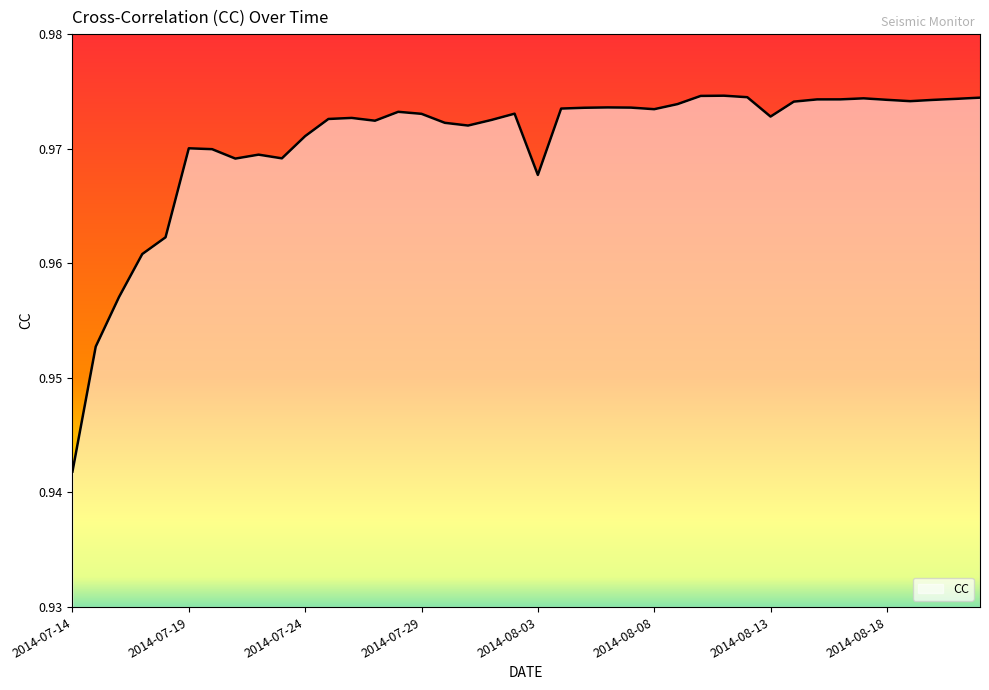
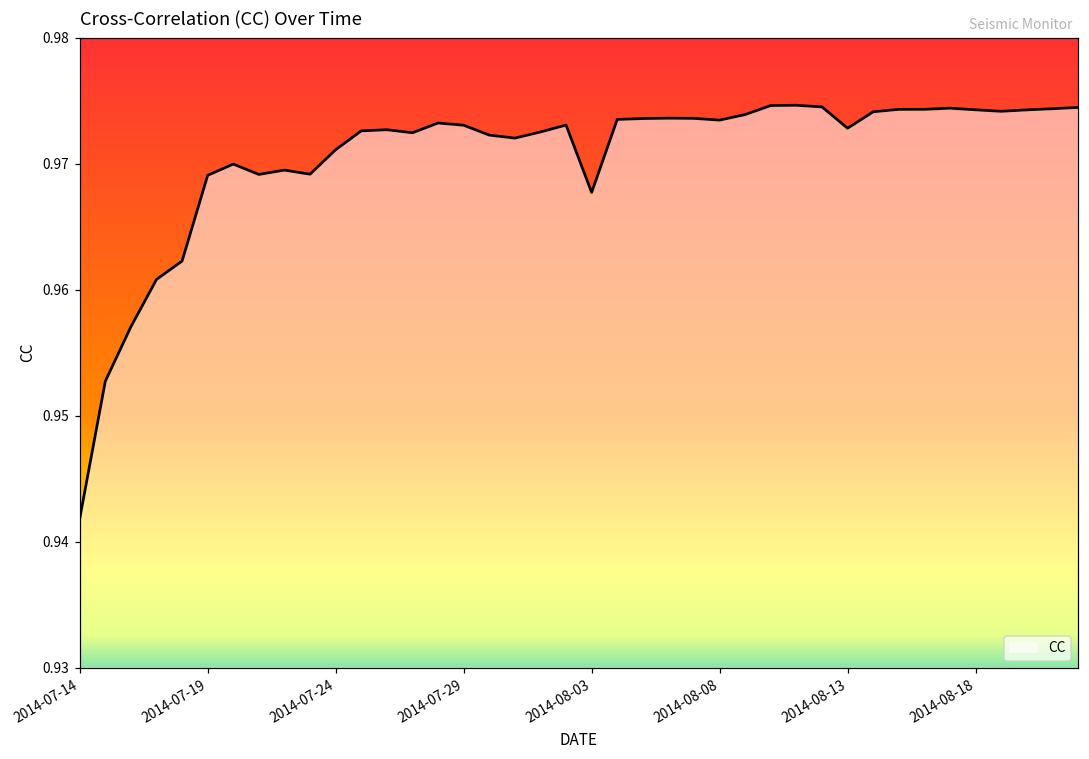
2014-07-19: 0.9700 -> 0.9691
